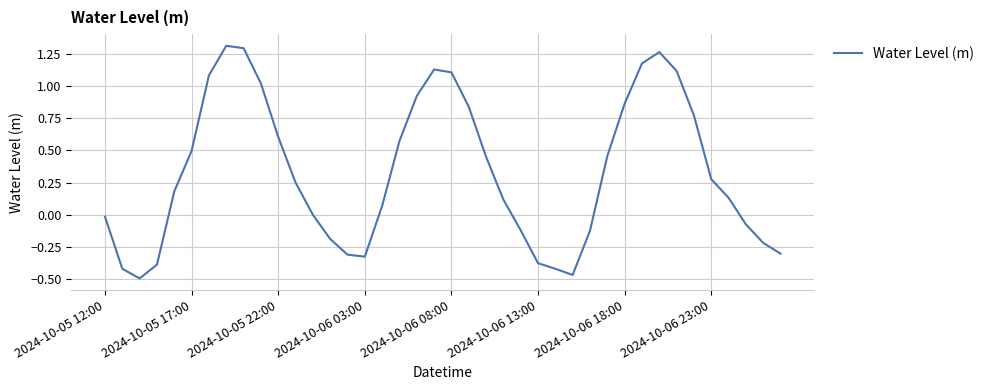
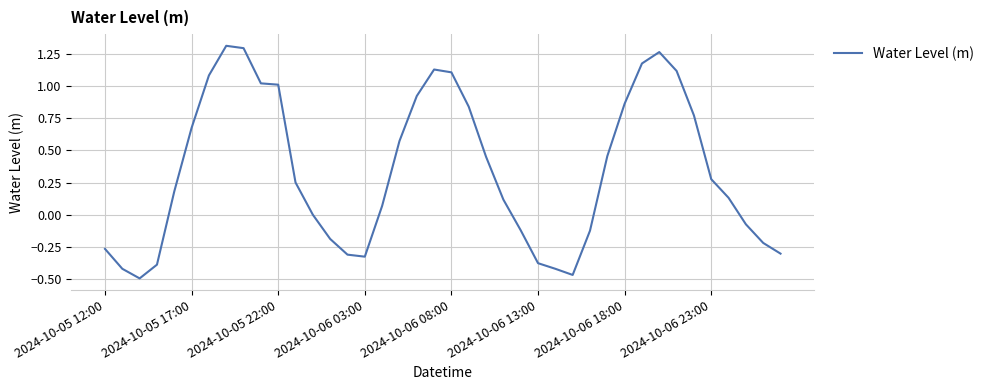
2024-10-05 12:00: -0.01 -> -0.26
2024-10-05 17:00: 0.50 -> 0.68
2024-10-05 22:00: 0.61 -> 1.01
